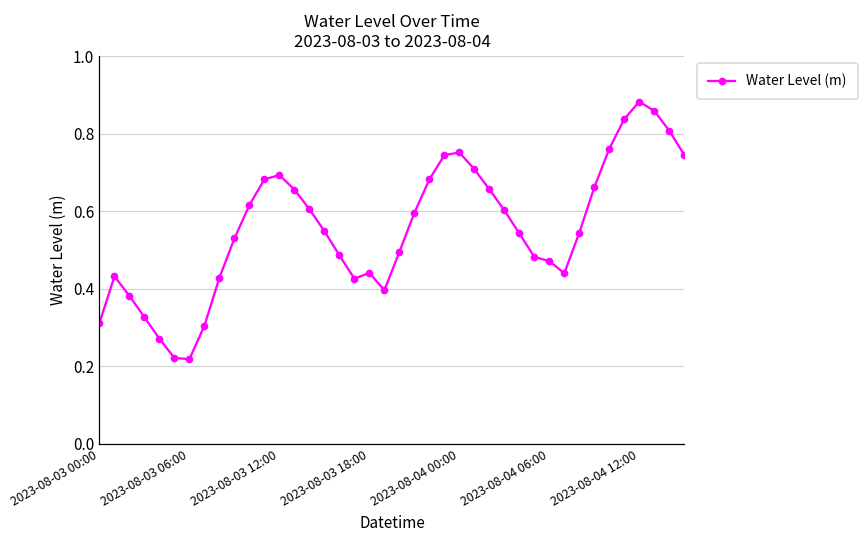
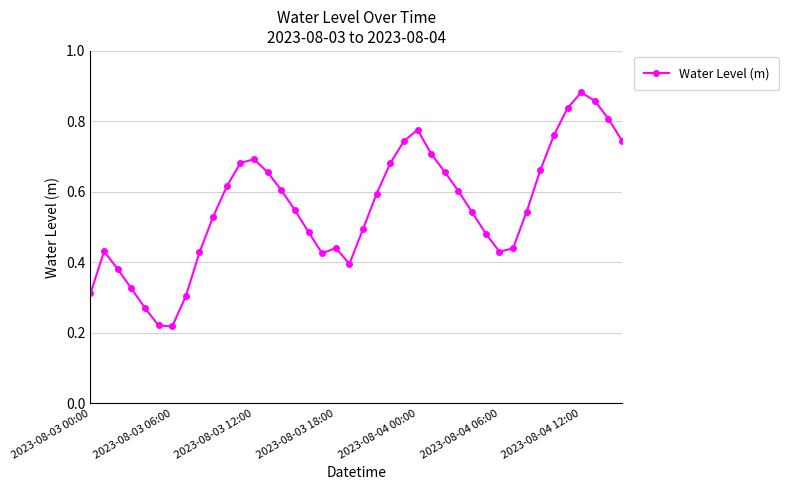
2023-08-04 00:00: 0.75 -> 0.78
2023-08-04 06:00: 0.47 -> 0.43
